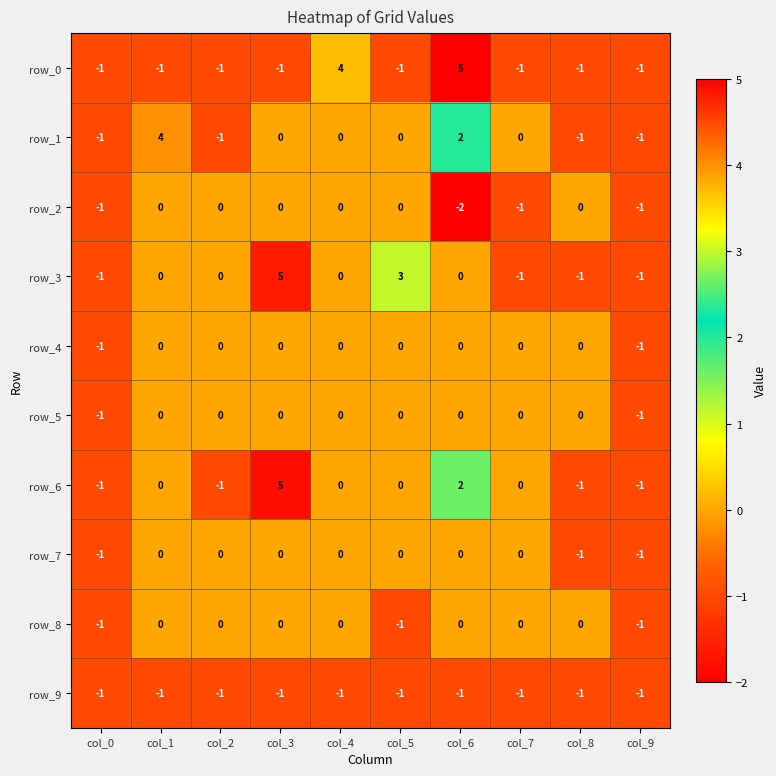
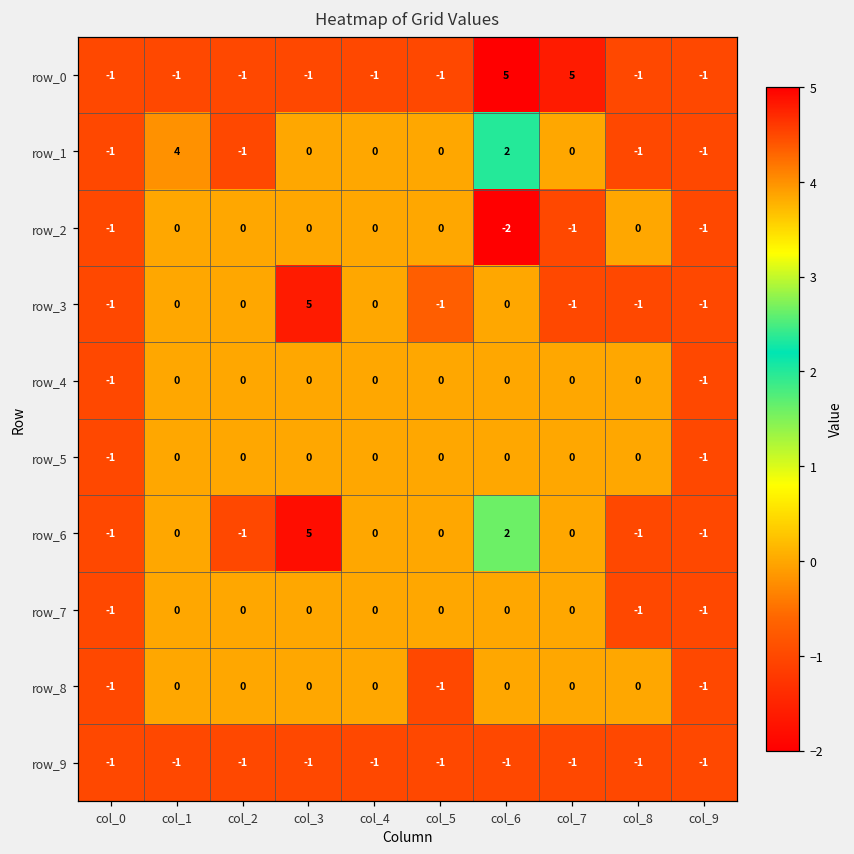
row_0, col_4: 4 -> -1
row_0, col_7: -1 -> 5
row_3, col_5: 3 -> -1
